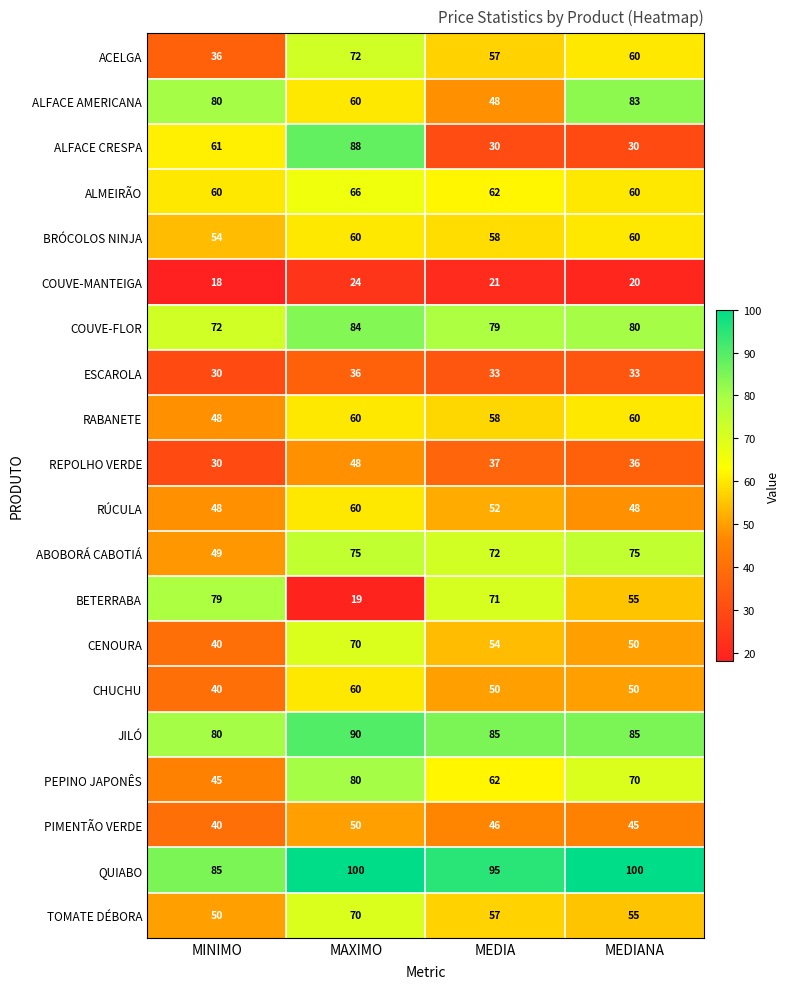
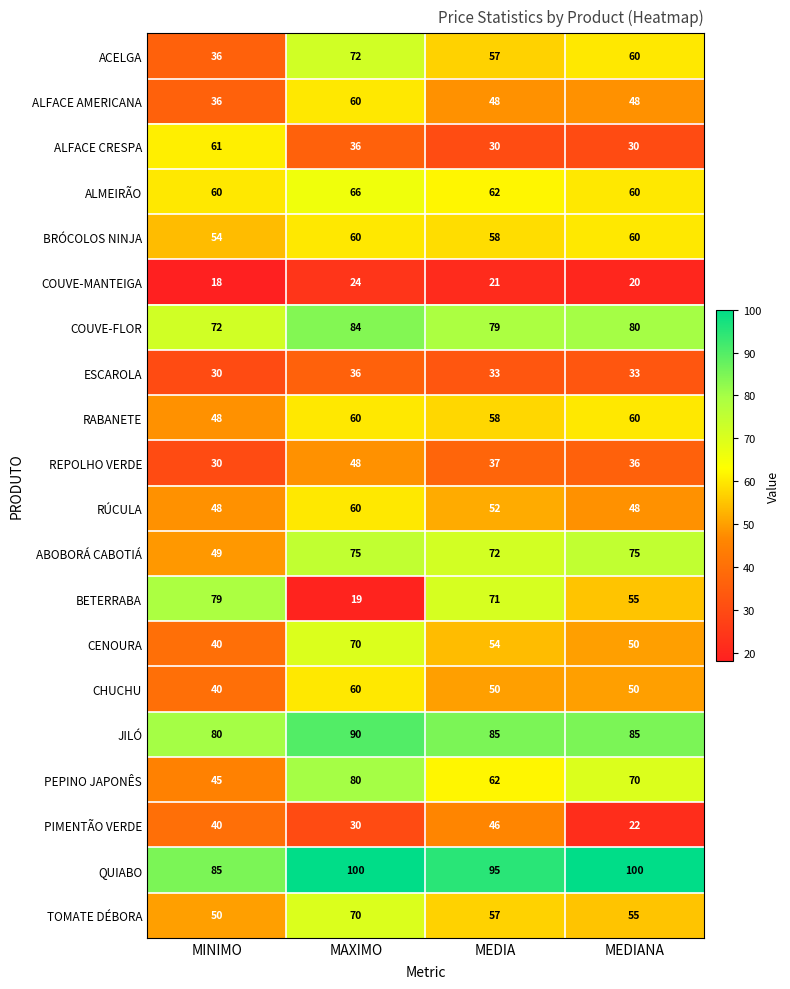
ALFACE AMERICANA, MINIMO: 80 -> 36
ALFACE AMERICANA, MEDIANA: 83 -> 48
ALFACE CRESPA, MAXIMO: 88 -> 36
PIMENTÃO VERDE, MAXIMO: 50 -> 30
PIMENTÃO VERDE, MEDIANA: 45 -> 22
